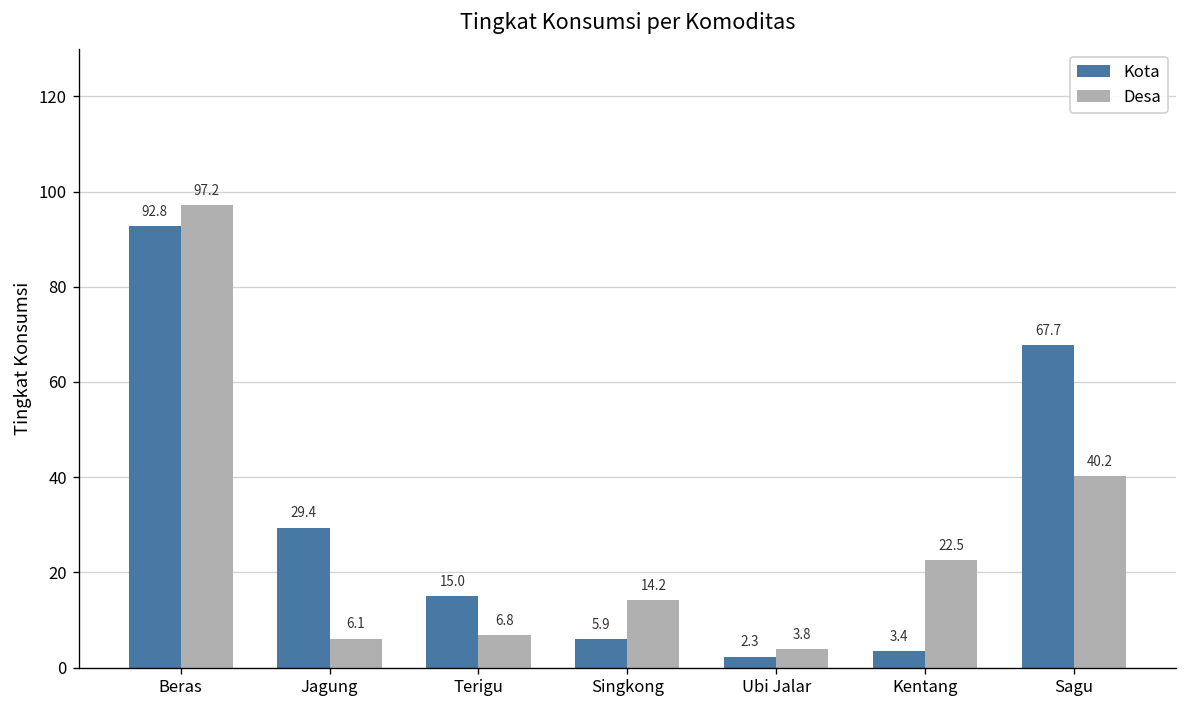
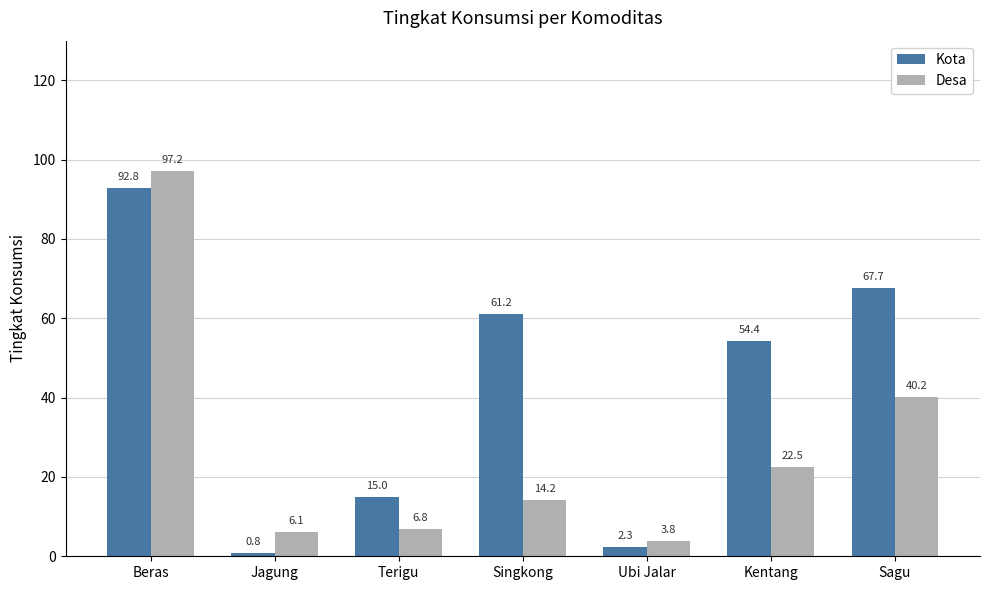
Kota, Jagung: 29.4 -> 0.8
Kota, Singkong: 5.9 -> 61.2
Kota, Kentang: 3.4 -> 54.4
